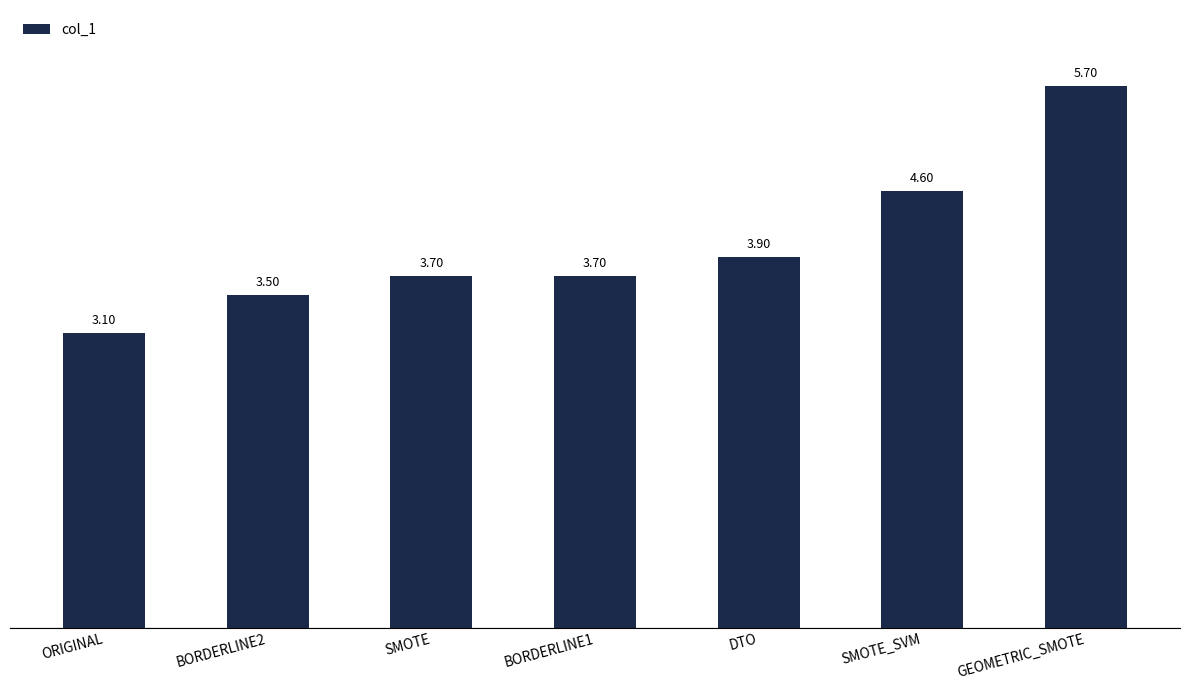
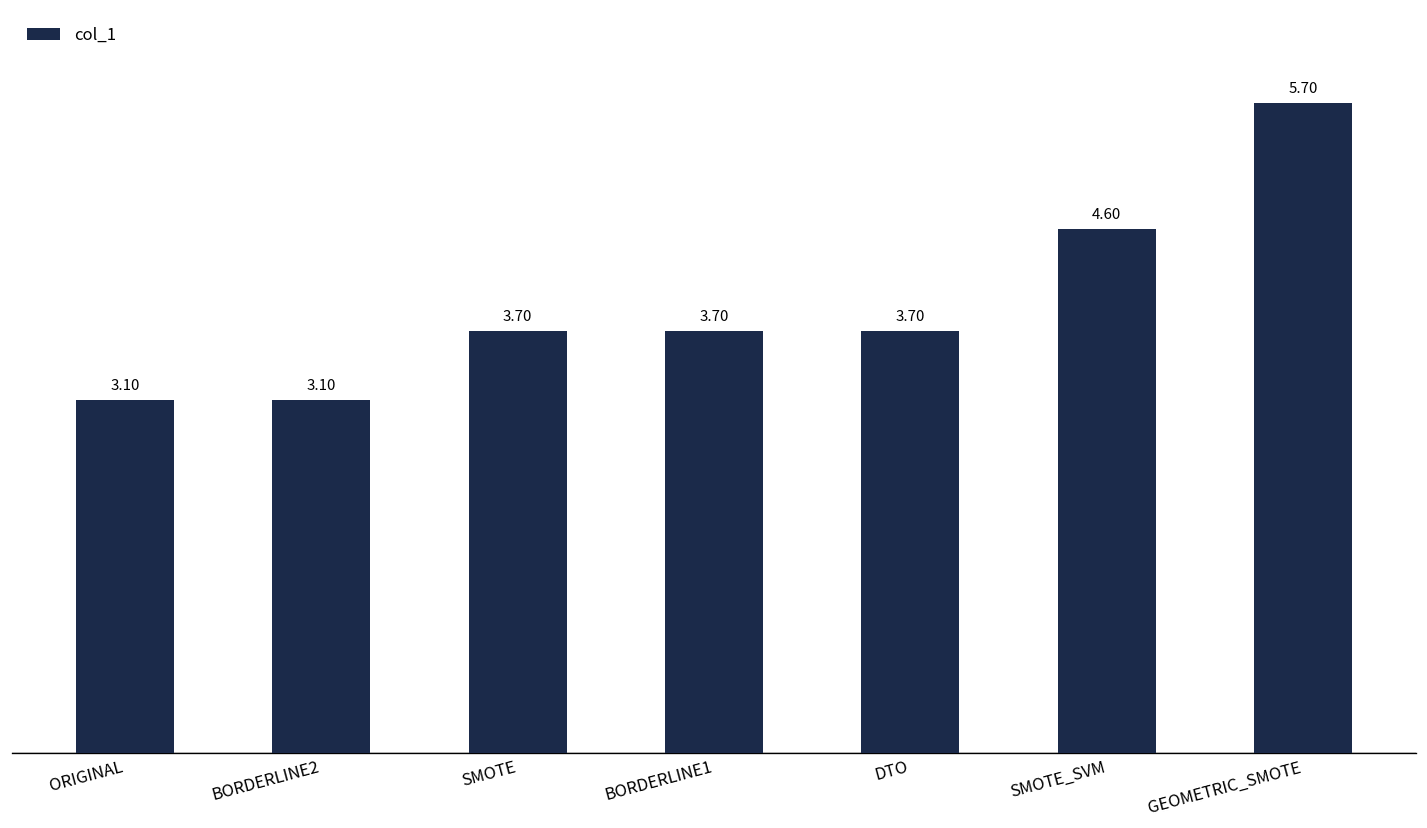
BORDERLINE2: 3.50 -> 3.10
DTO: 3.90 -> 3.70
